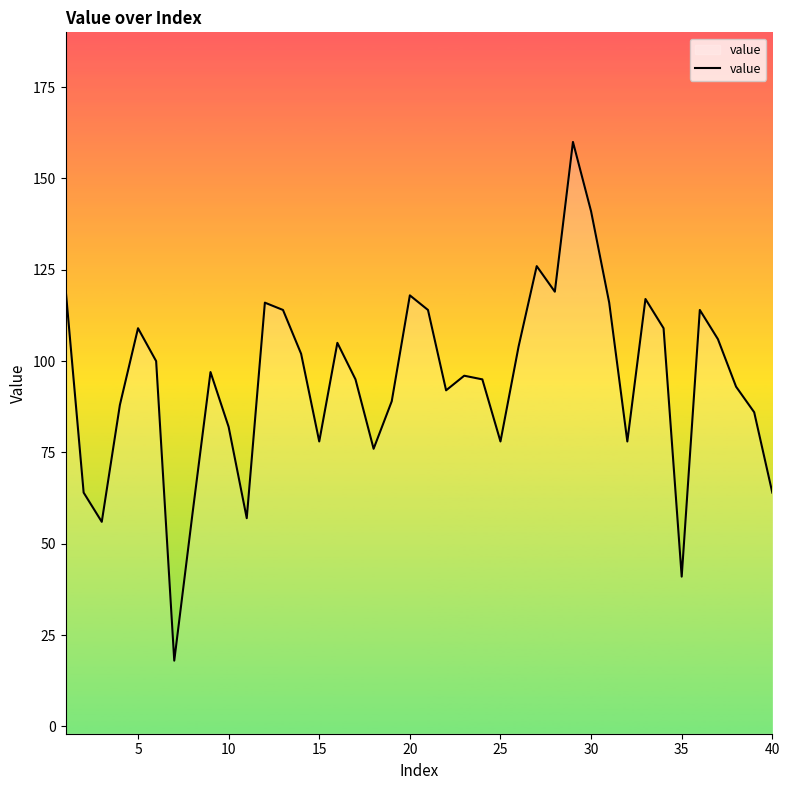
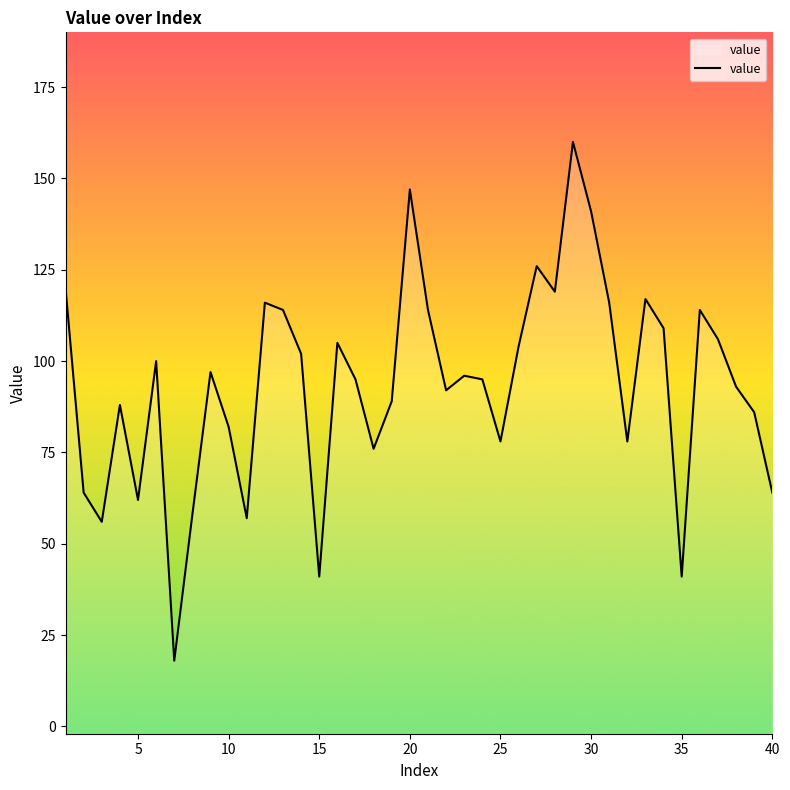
5: 109 -> 62
15: 78 -> 41
20: 118 -> 147
